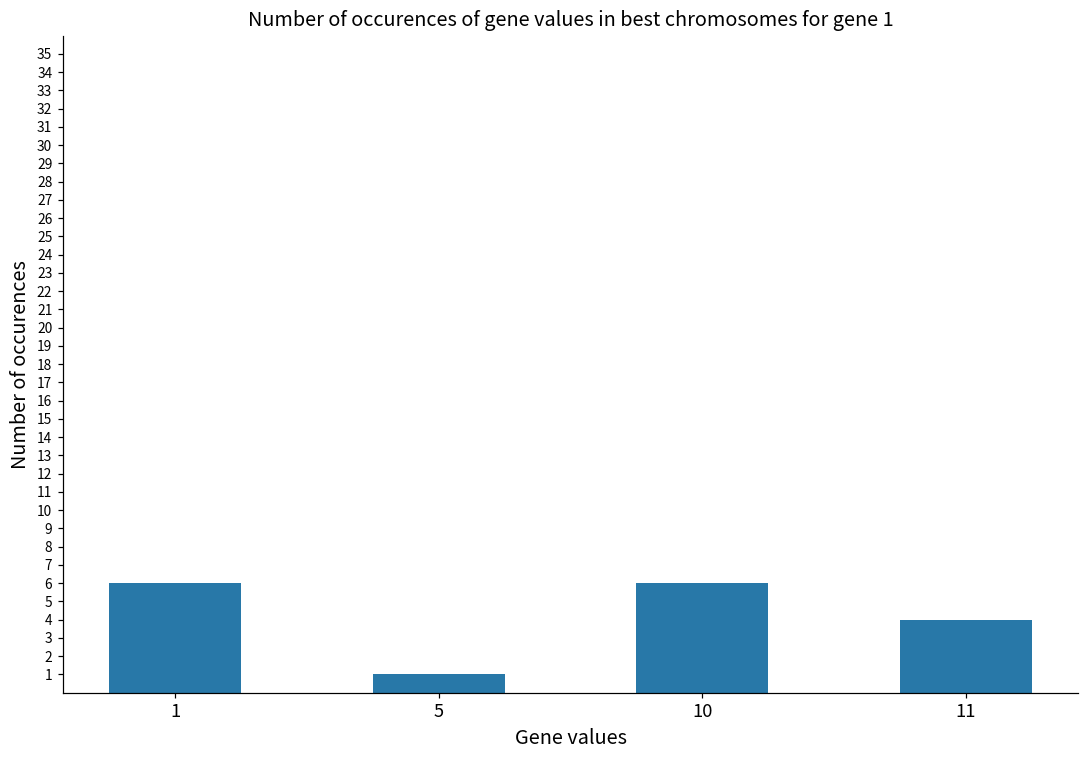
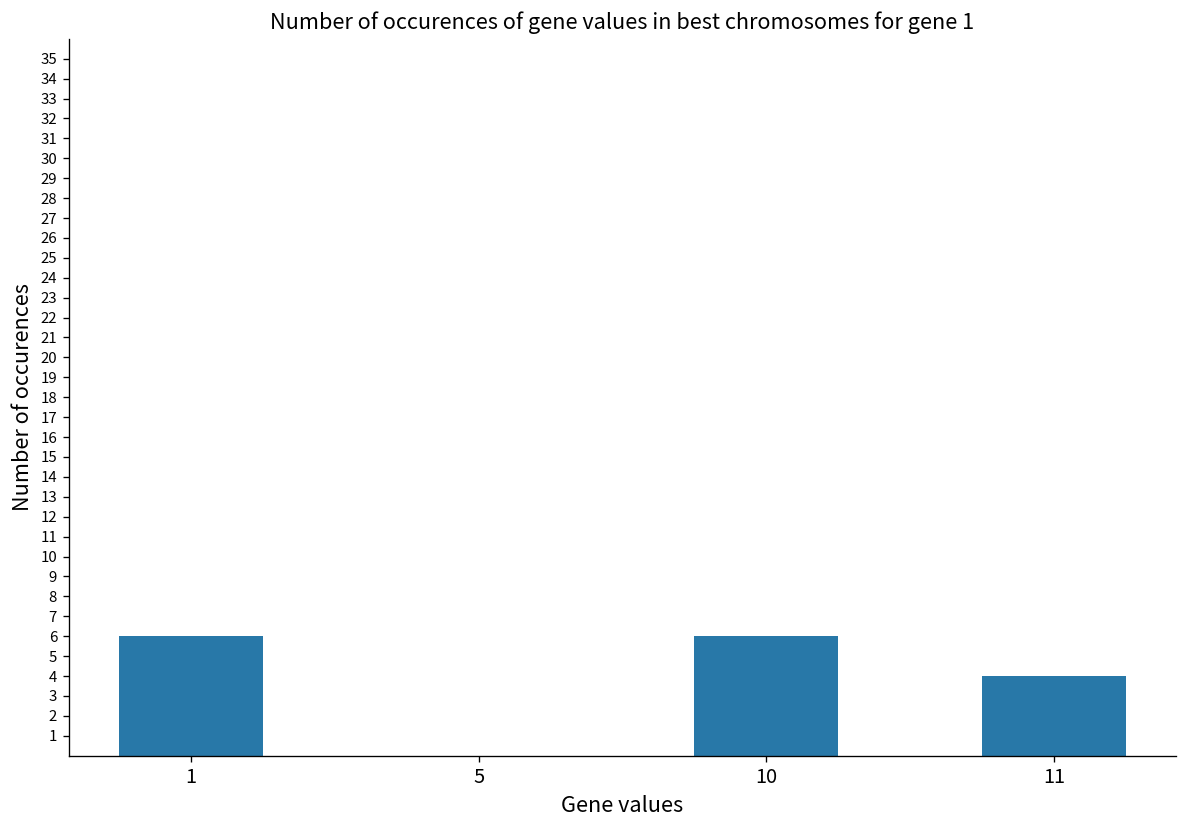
5: 1 -> 0
